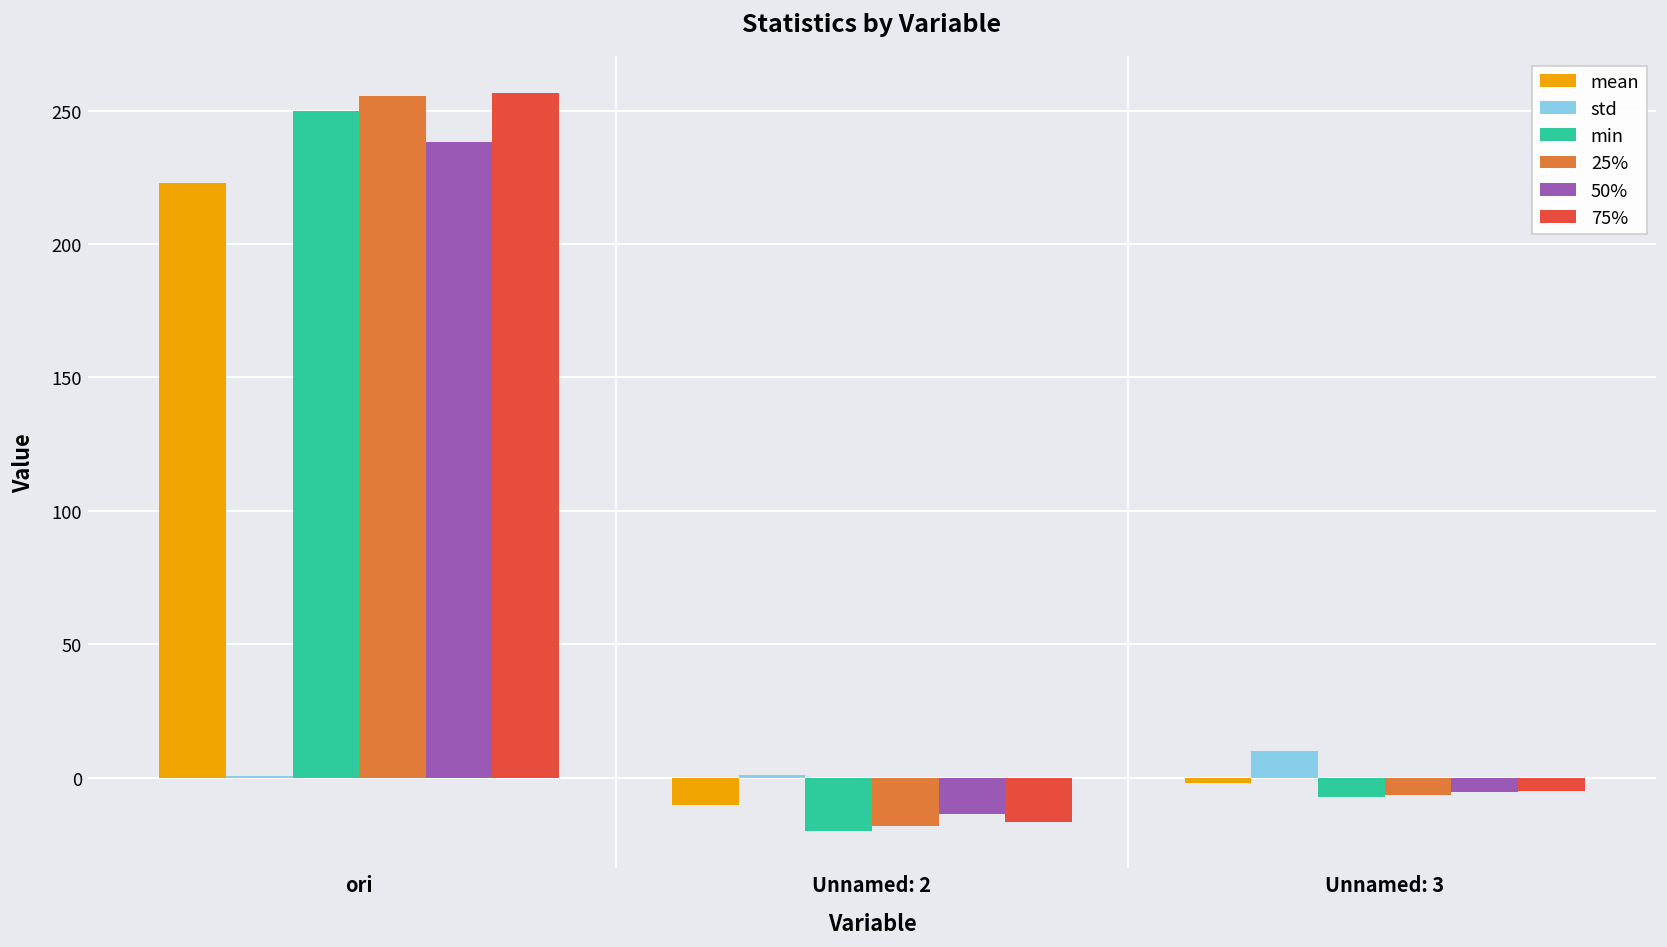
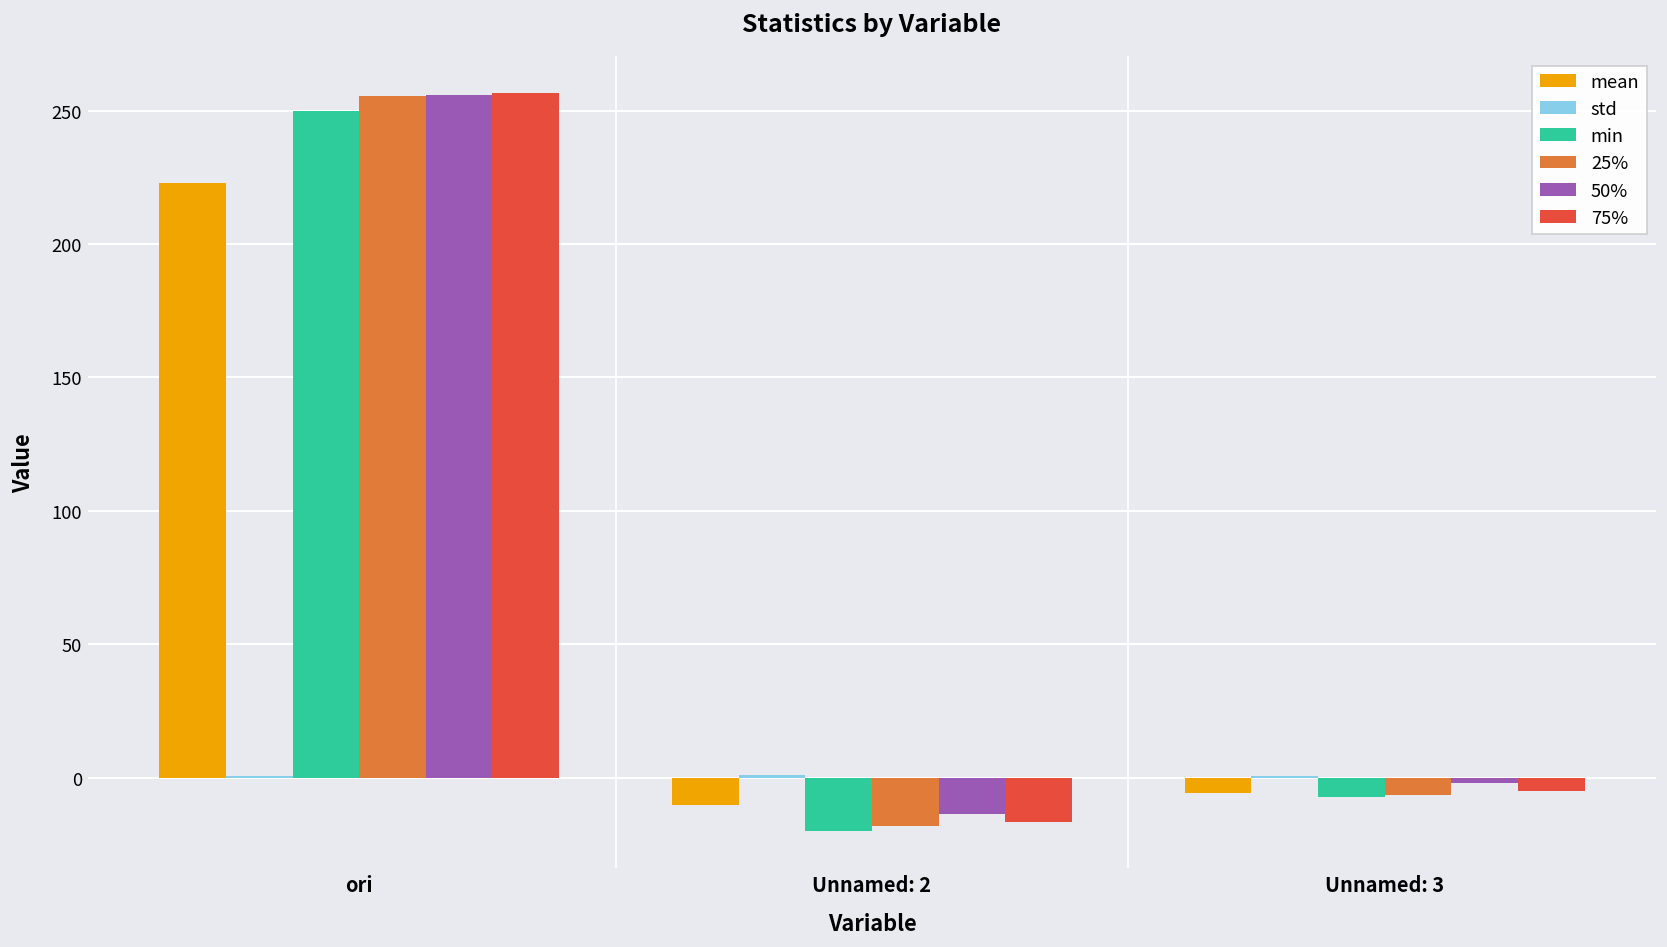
50%, ori: 238 -> 256
mean, Unnamed: 3: -2 -> -6
std, Unnamed: 3: 10 -> 1
50%, Unnamed: 3: -5 -> -2
